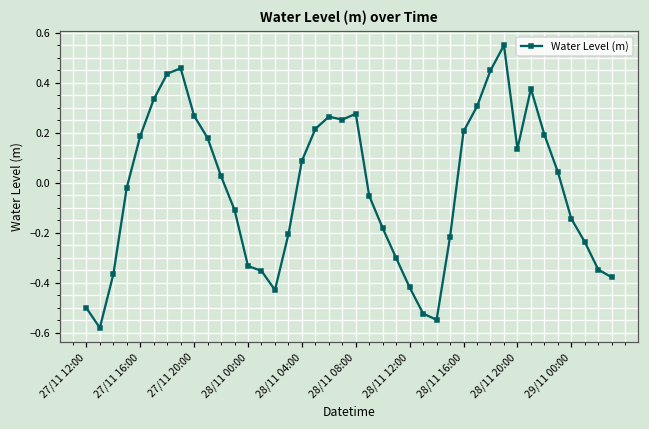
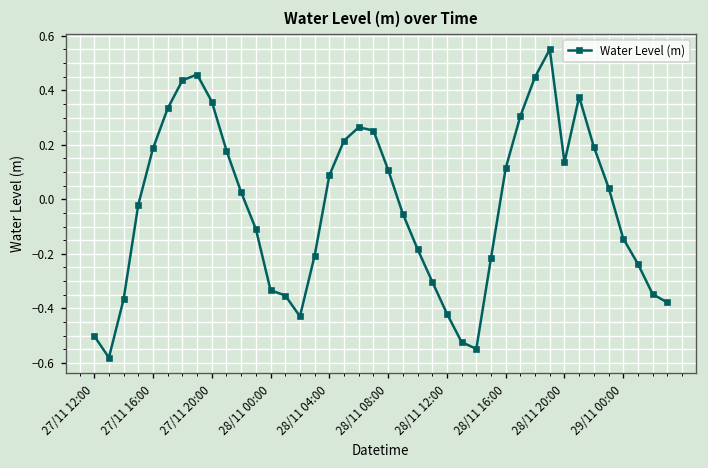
27/11 20:00: 0.27 -> 0.36
28/11 08:00: 0.28 -> 0.11
28/11 16:00: 0.21 -> 0.11
